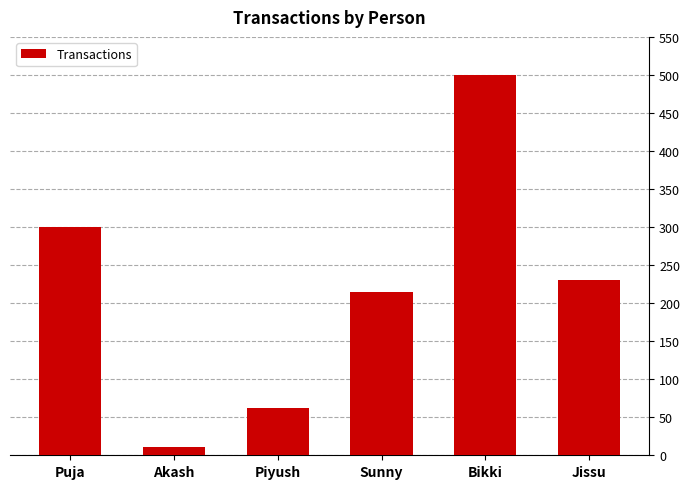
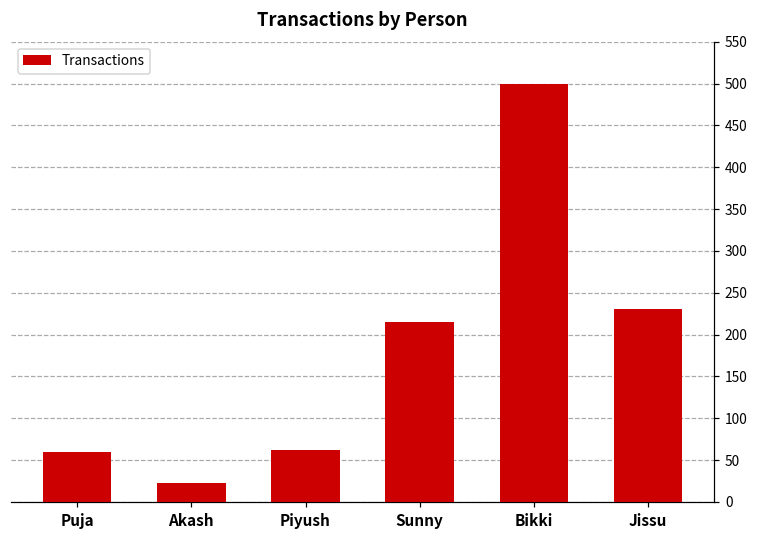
Puja: 300 -> 60
Akash: 10 -> 20
